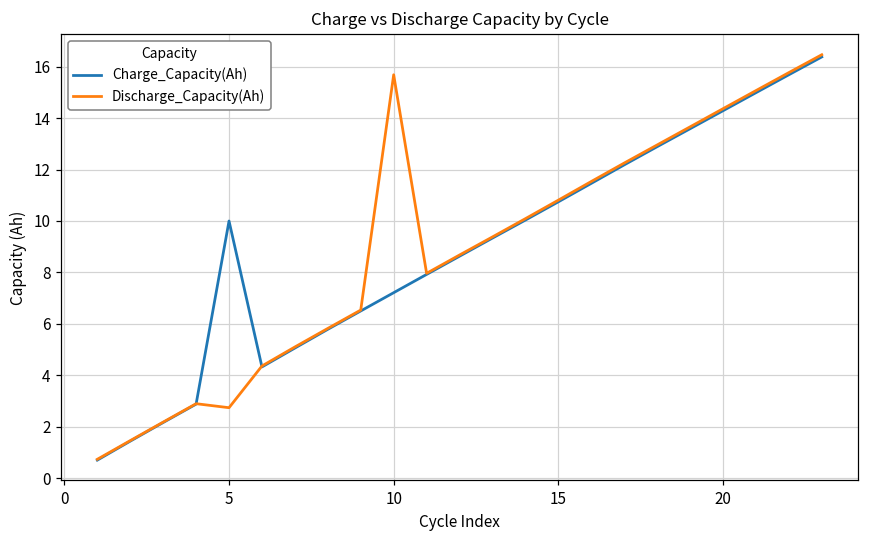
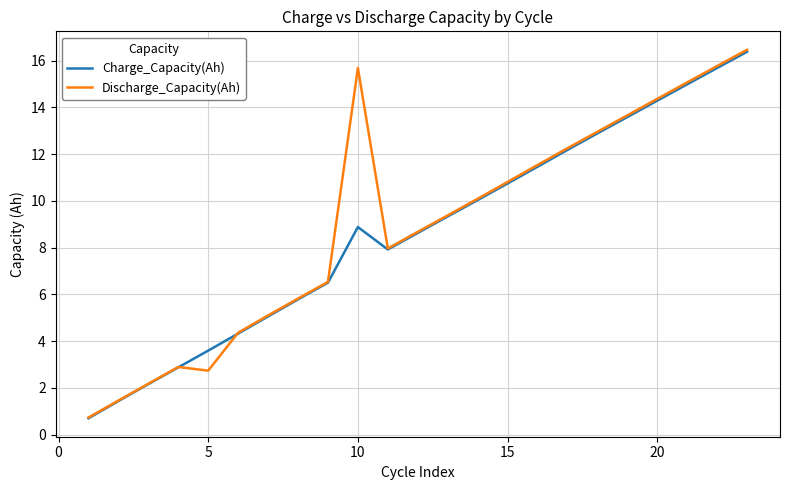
Charge_Capacity(Ah), 5: 10.0 -> 3.6
Charge_Capacity(Ah), 10: 7.2 -> 8.9
